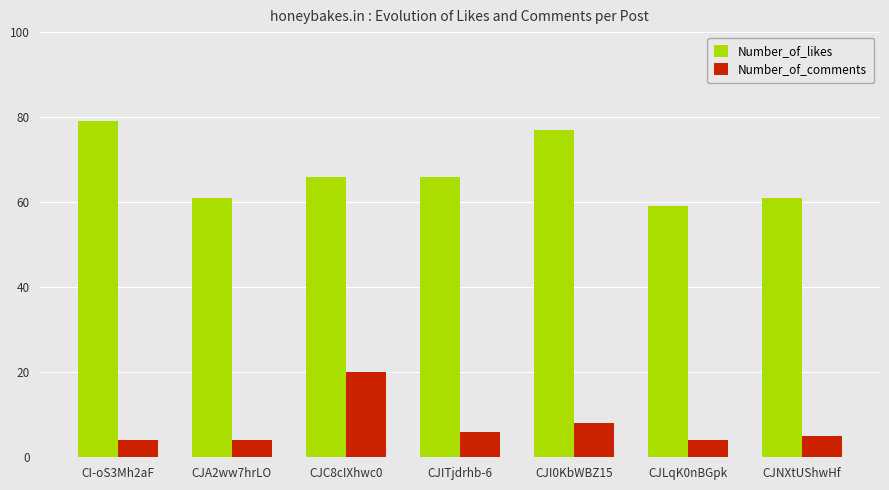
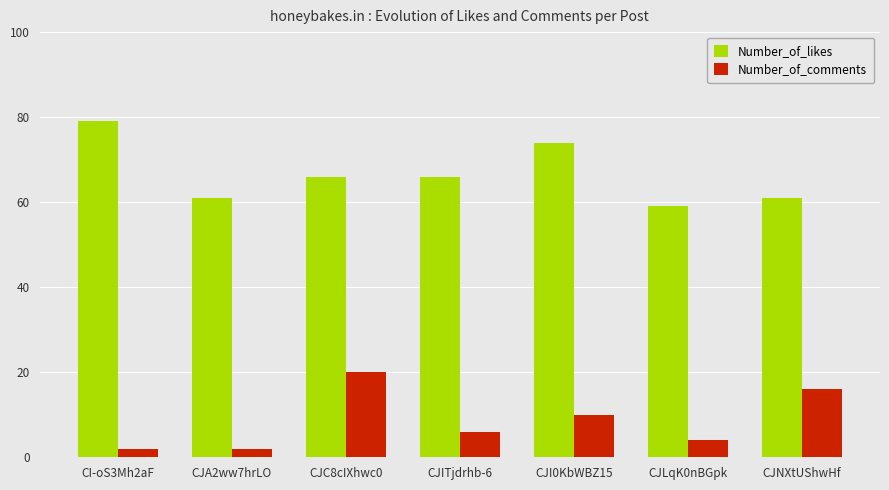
Number_of_comments, CI-oS3Mh2aF: 4 -> 2
Number_of_comments, CJA2ww7hrLO: 4 -> 2
Number_of_likes, CJI0KbWBZ15: 77 -> 74
Number_of_comments, CJI0KbWBZ15: 8 -> 10
Number_of_comments, CJNXtUShwHf: 5 -> 16
